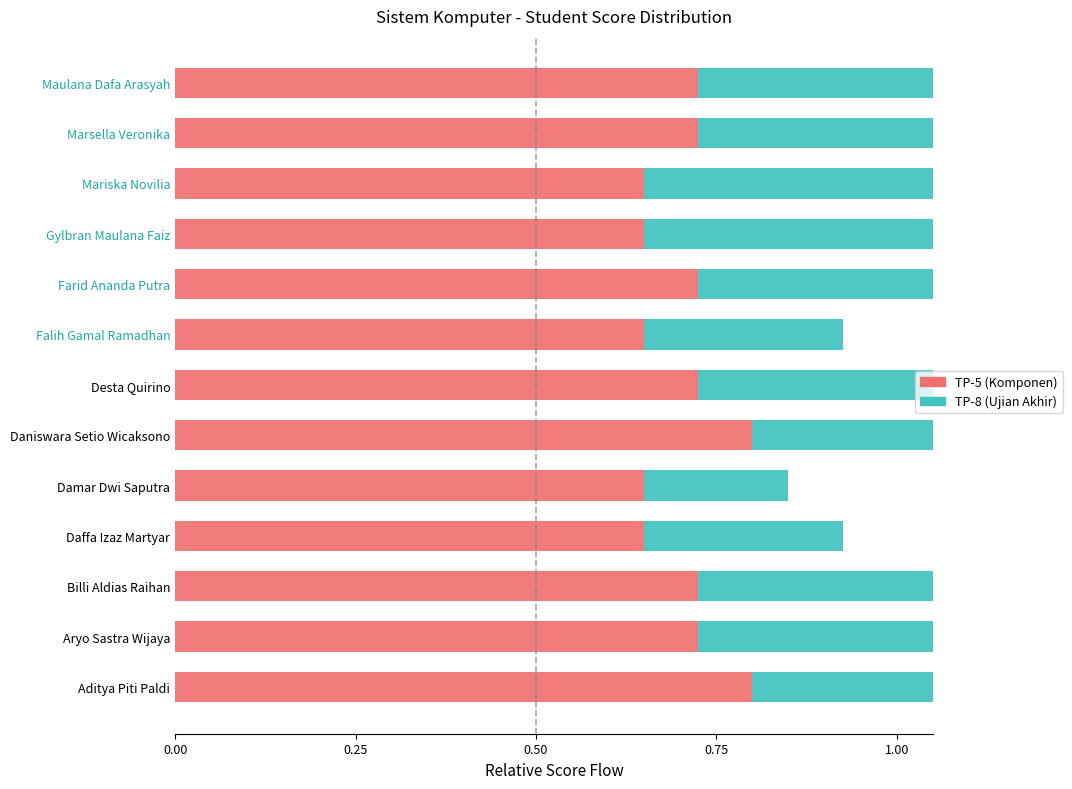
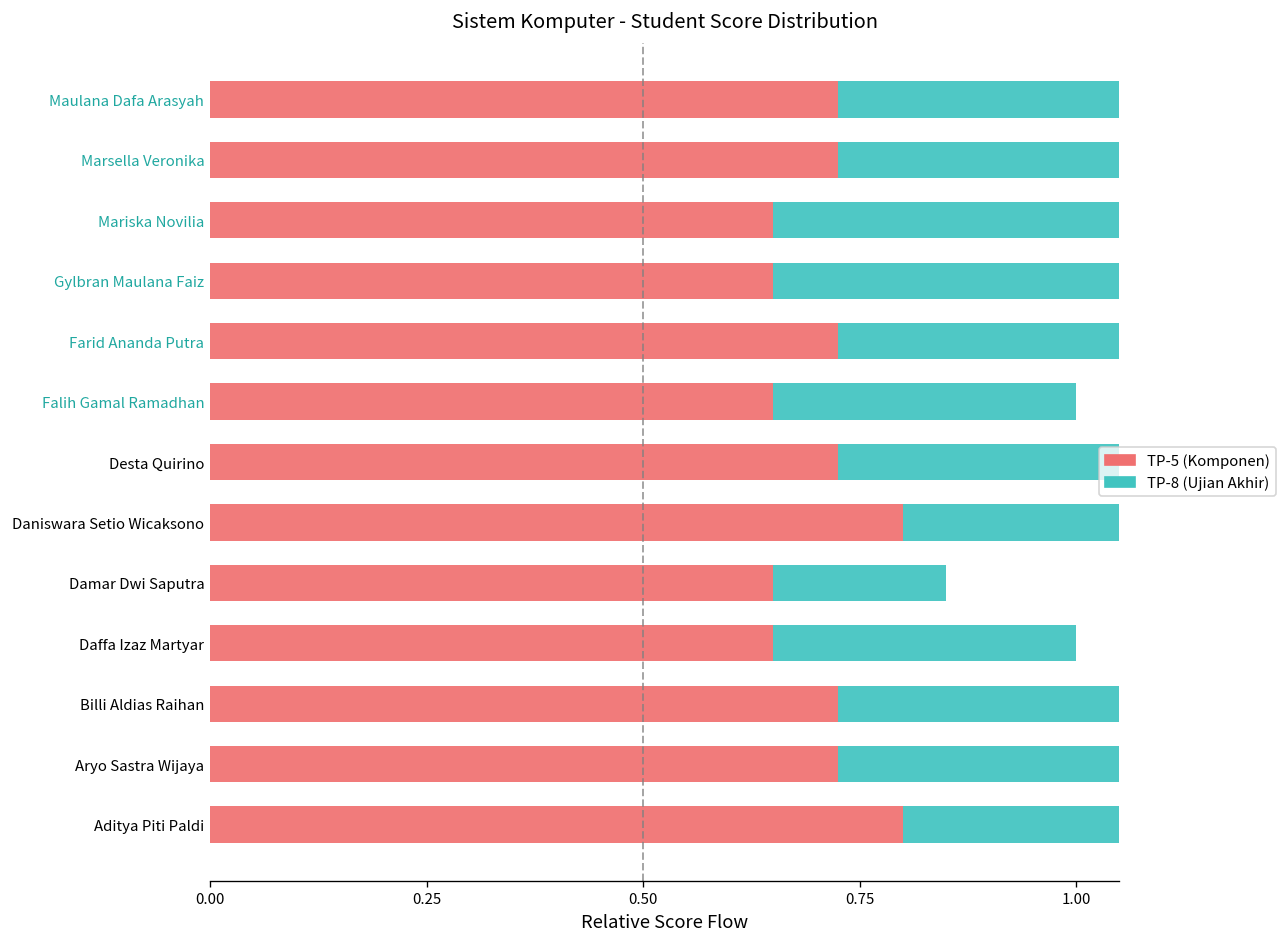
TP-8 (Ujian Akhir), Falih Gamal Ramadhan: 0.28 -> 0.35
TP-8 (Ujian Akhir), Daffa Izaz Martyar: 0.28 -> 0.35
